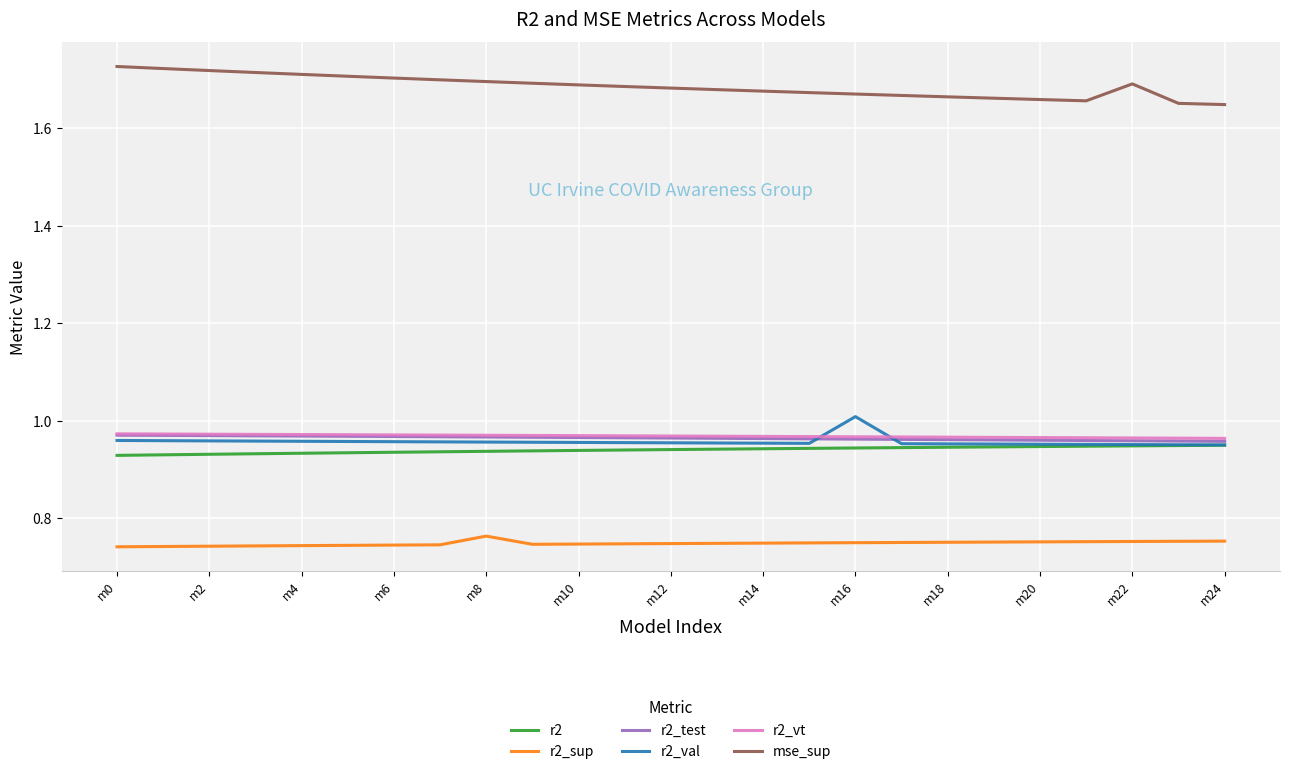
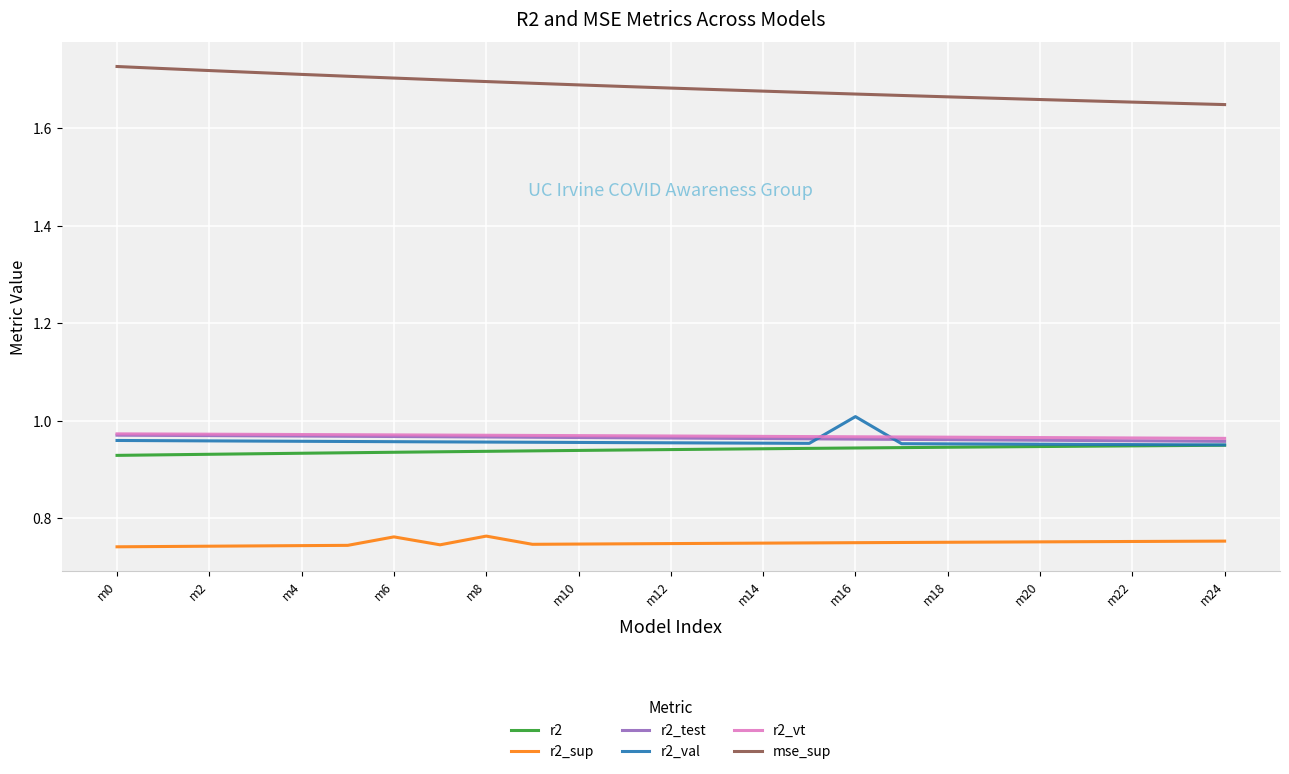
r2_sup, m6: 0.75 -> 0.76
mse_sup, m22: 1.69 -> 1.65
